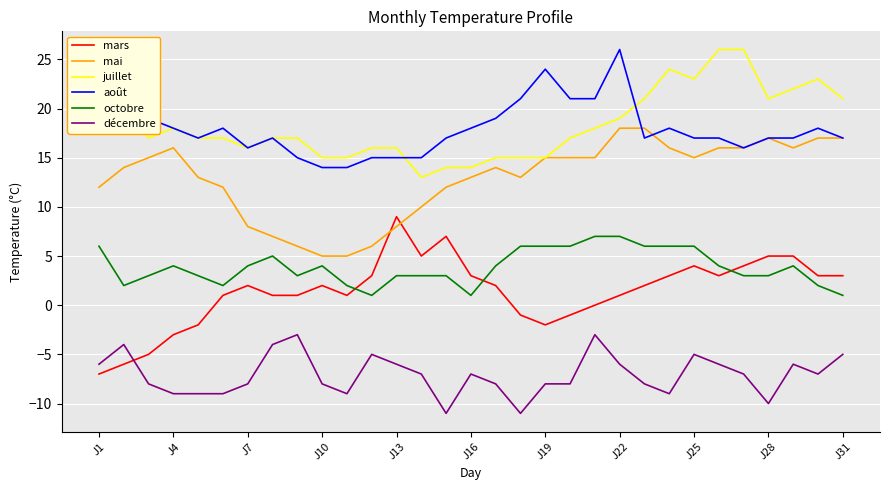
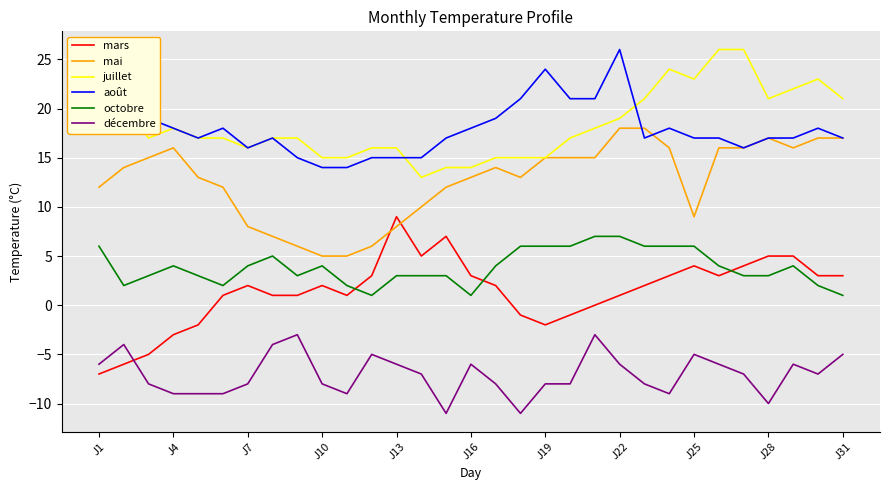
décembre, J16: -7 -> -6
mai, J25: 15 -> 9
